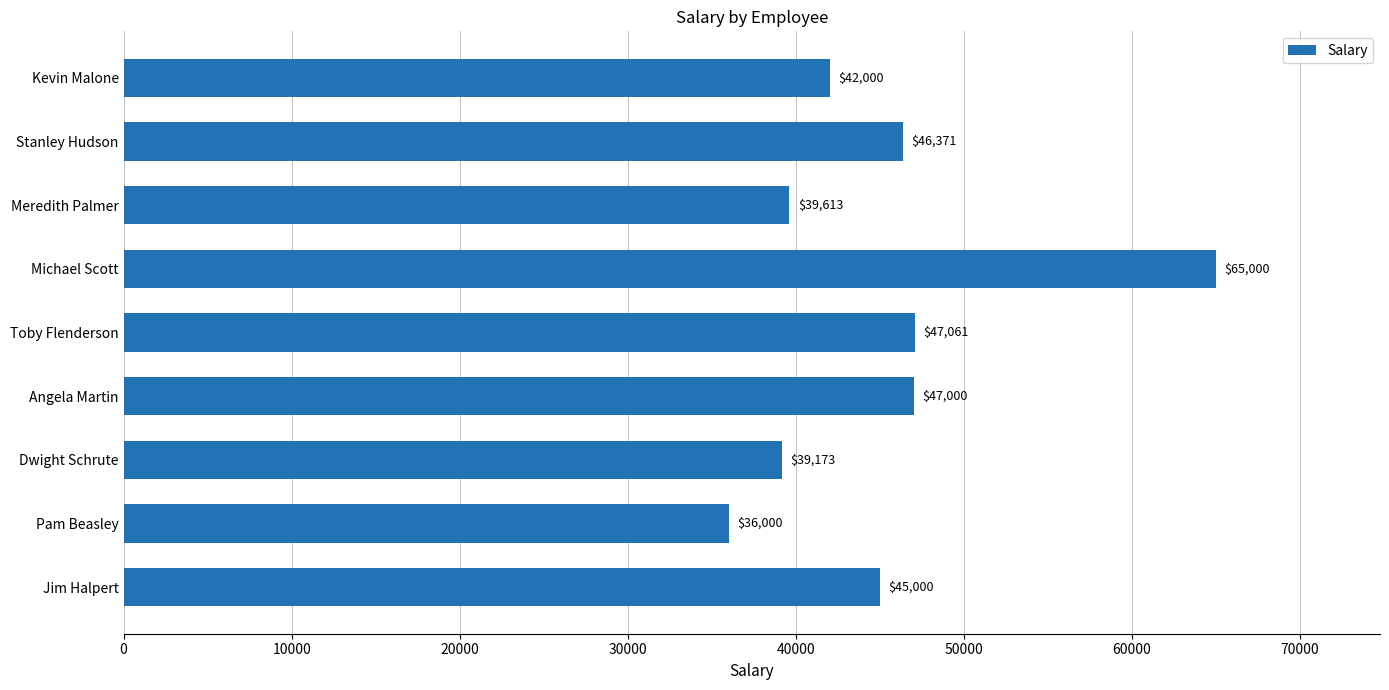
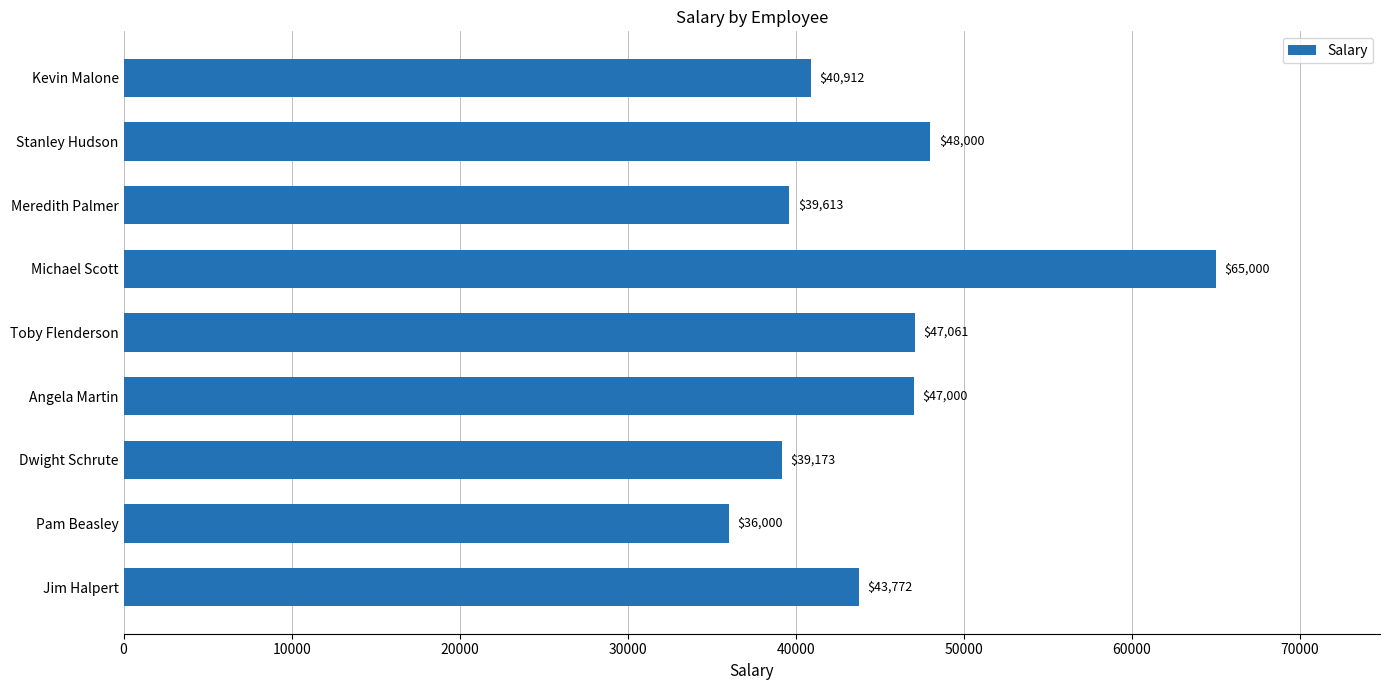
Kevin Malone: $42,000 -> $40,912
Stanley Hudson: $46,371 -> $48,000
Jim Halpert: $45,000 -> $43,772
